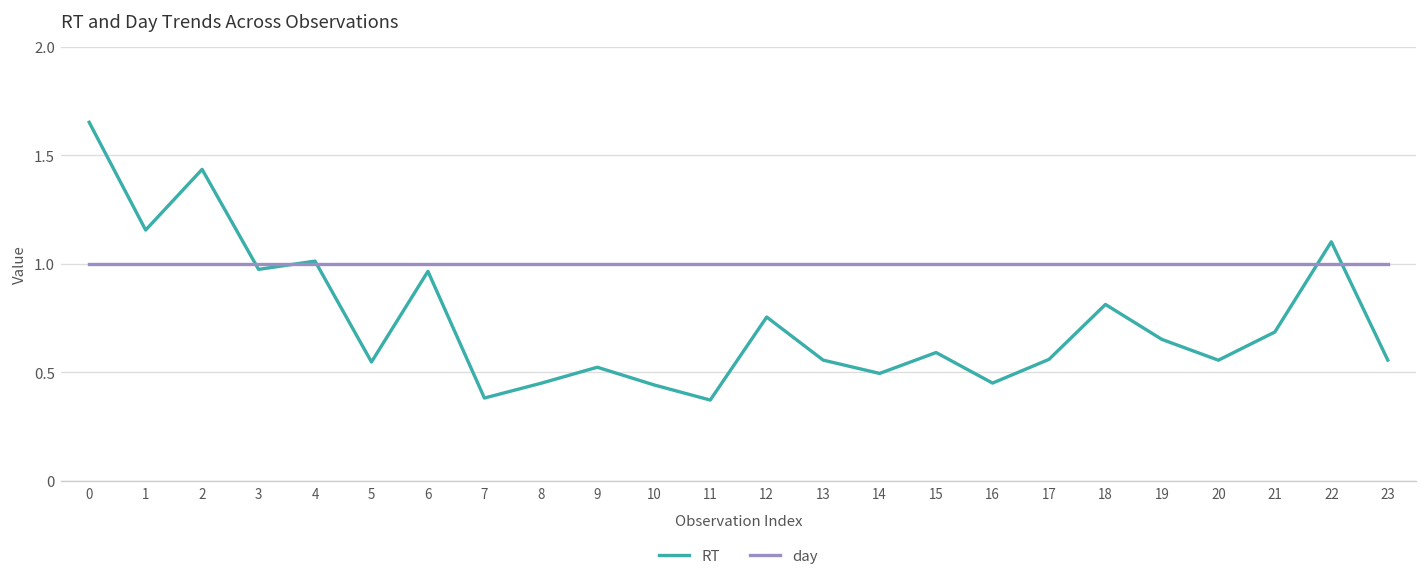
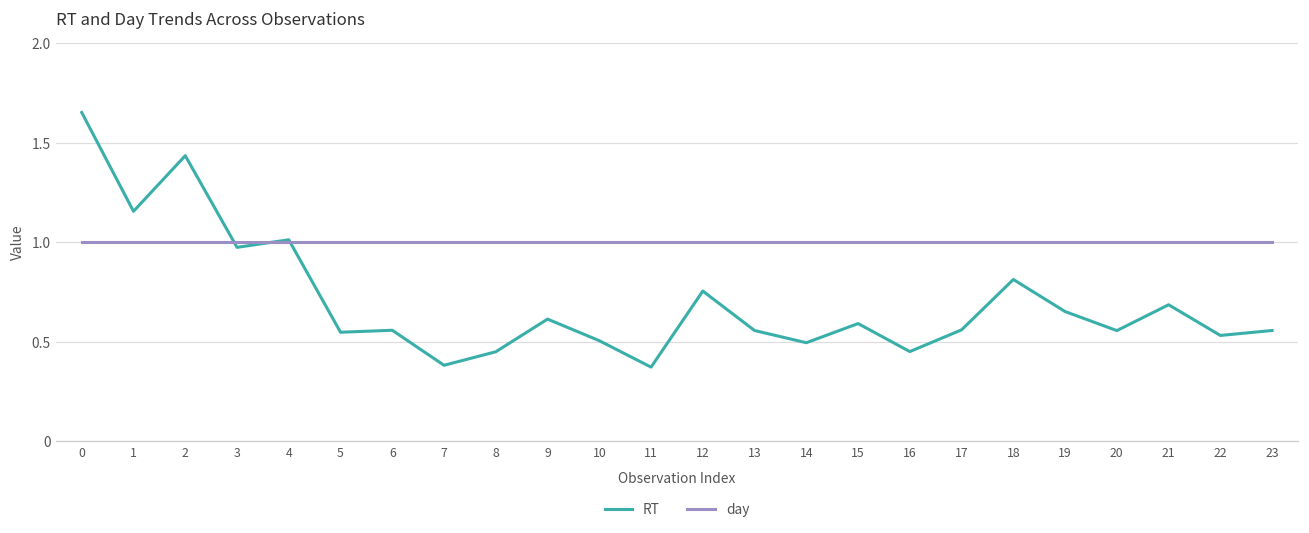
RT, 6: 0.97 -> 0.56
RT, 9: 0.52 -> 0.61
RT, 10: 0.44 -> 0.51
RT, 22: 1.10 -> 0.53
